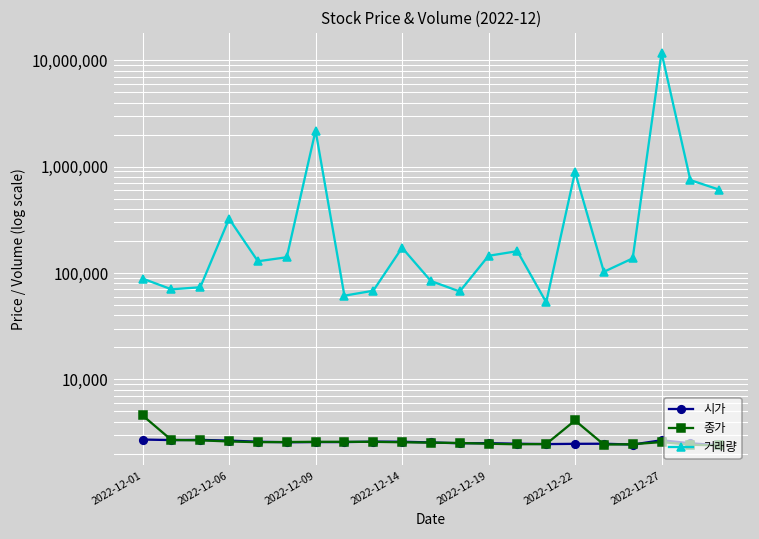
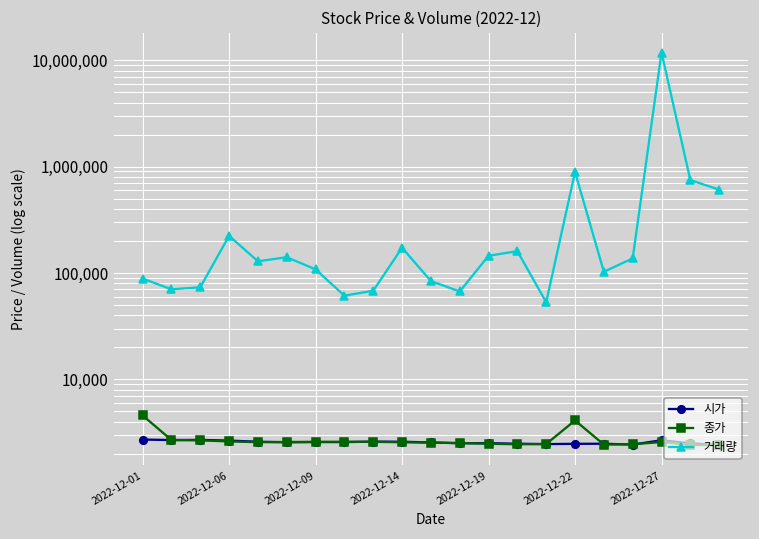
거래량, 2022-12-06: 320,000 -> 220,000
거래량, 2022-12-09: 2,200,000 -> 110,000
